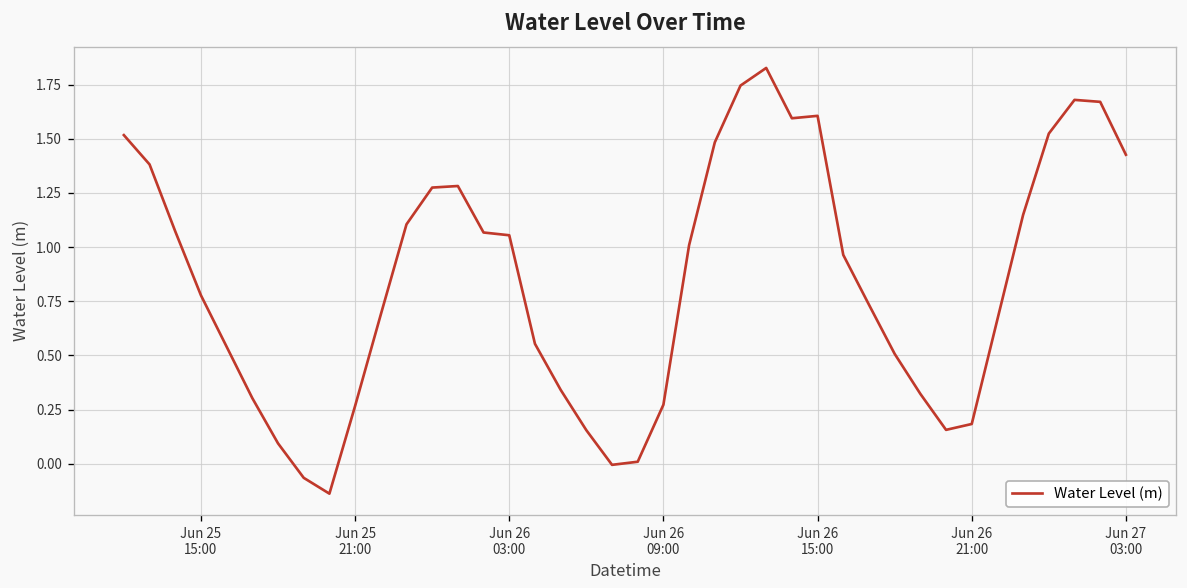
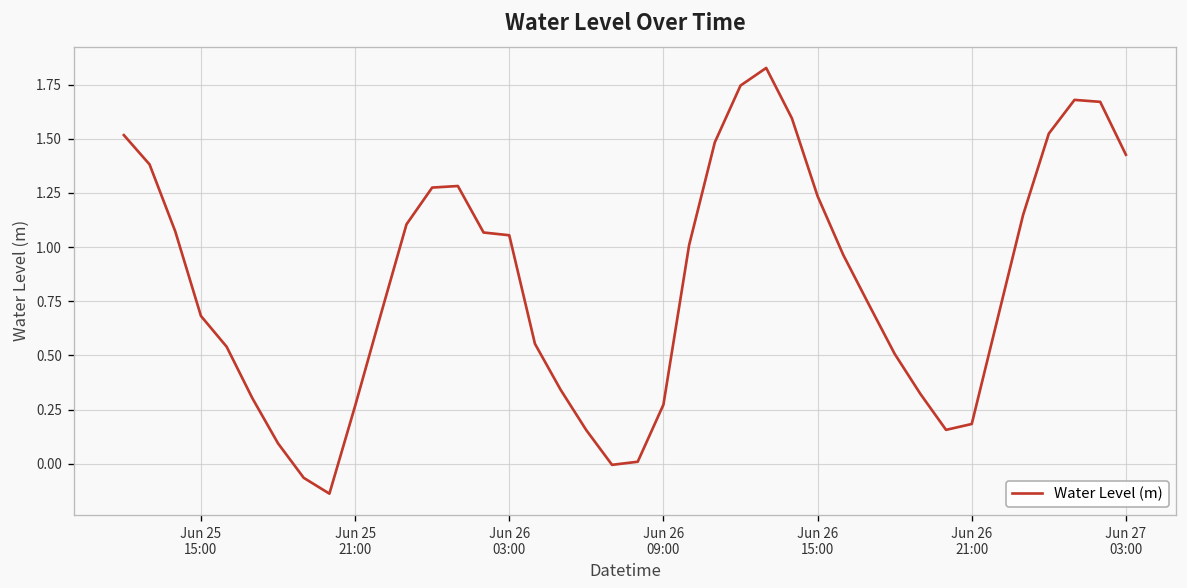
Jun 25 15:00: 0.78 -> 0.68
Jun 26 15:00: 1.61 -> 1.24
